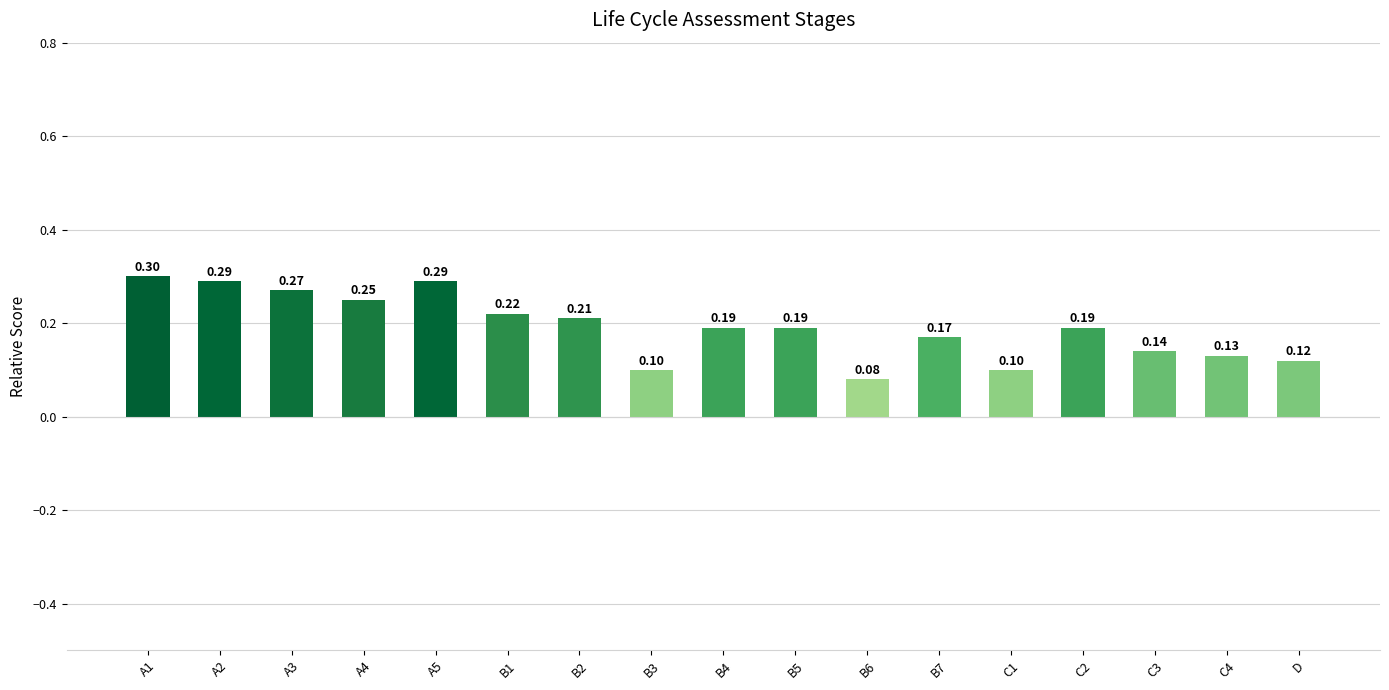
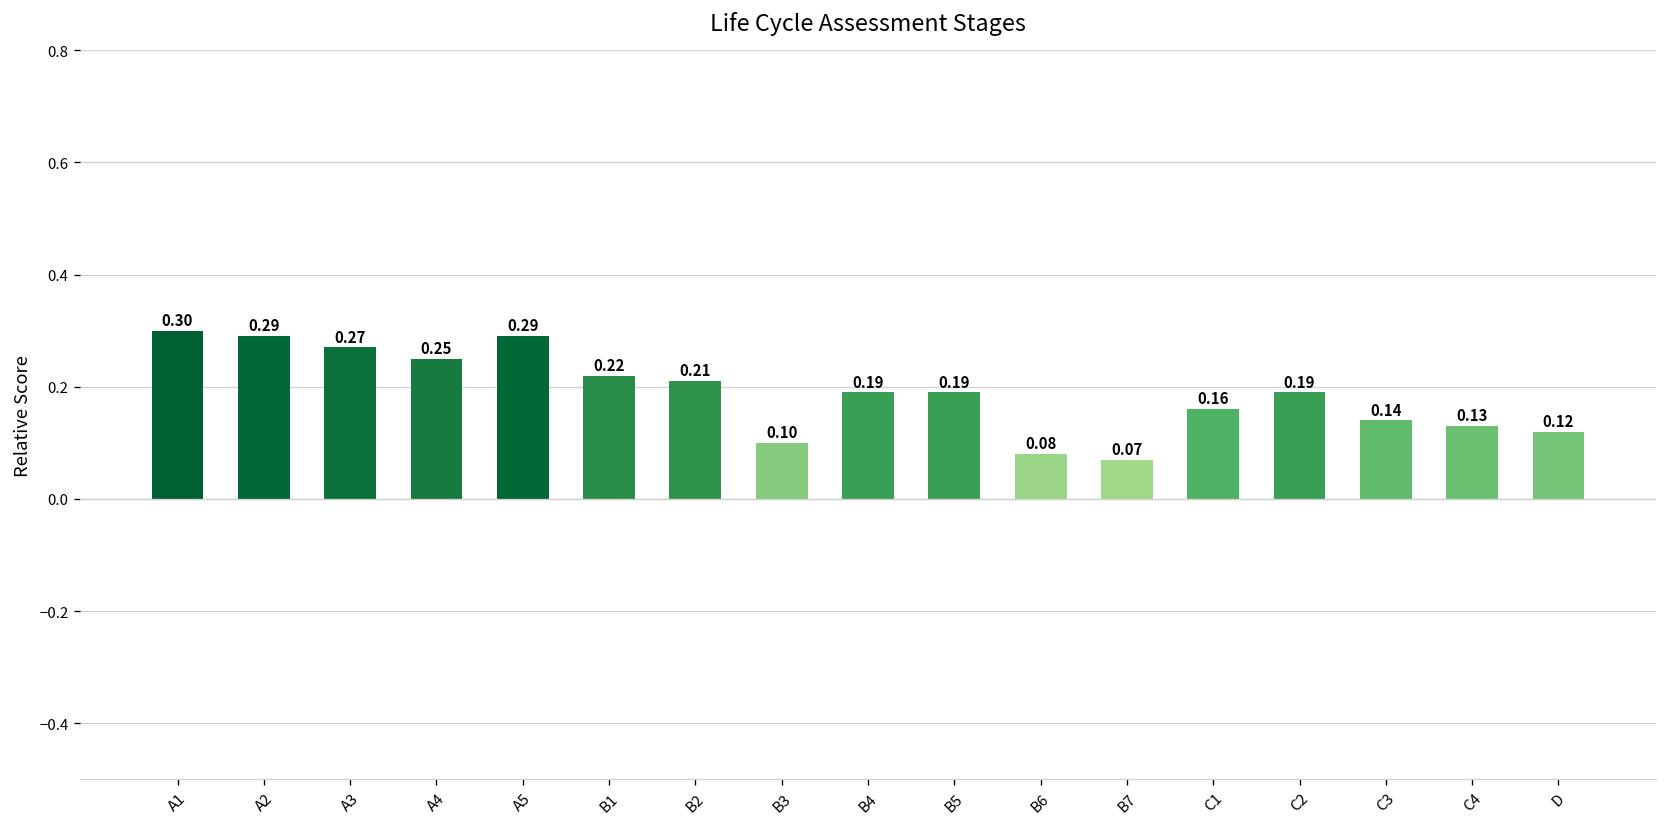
B7: 0.17 -> 0.07
C1: 0.10 -> 0.16
